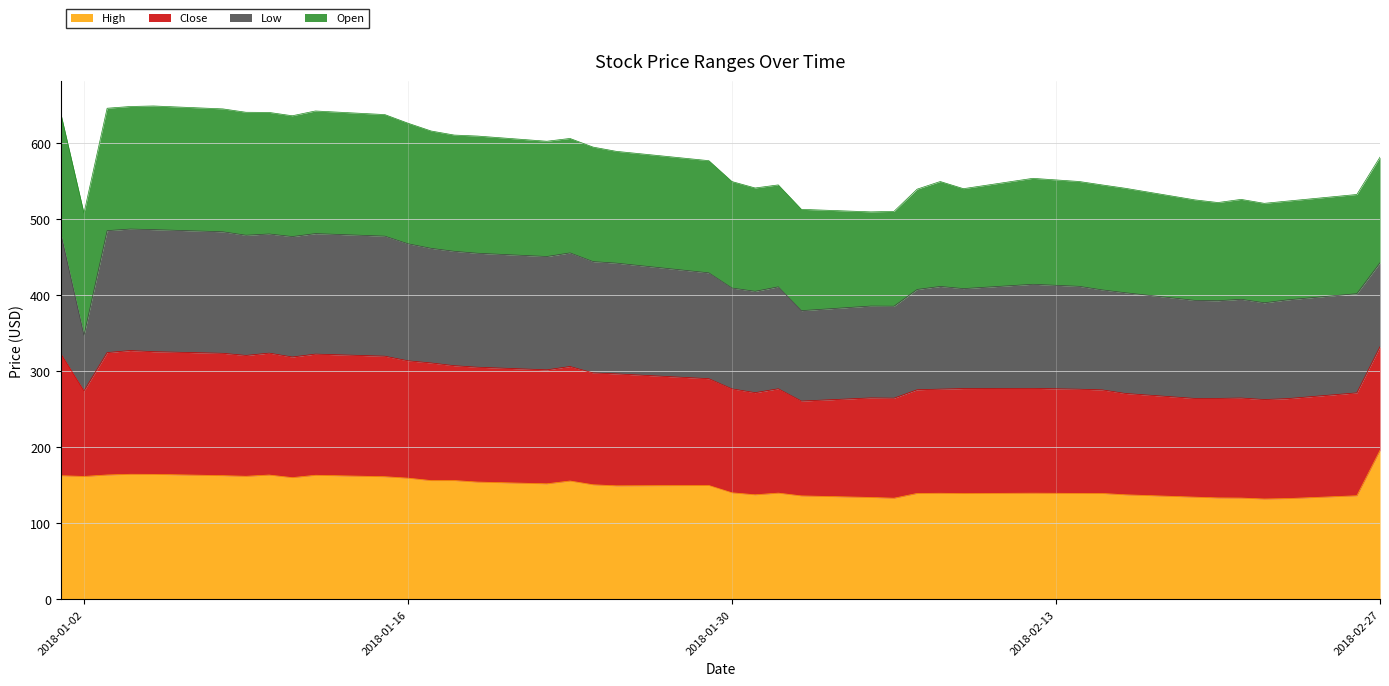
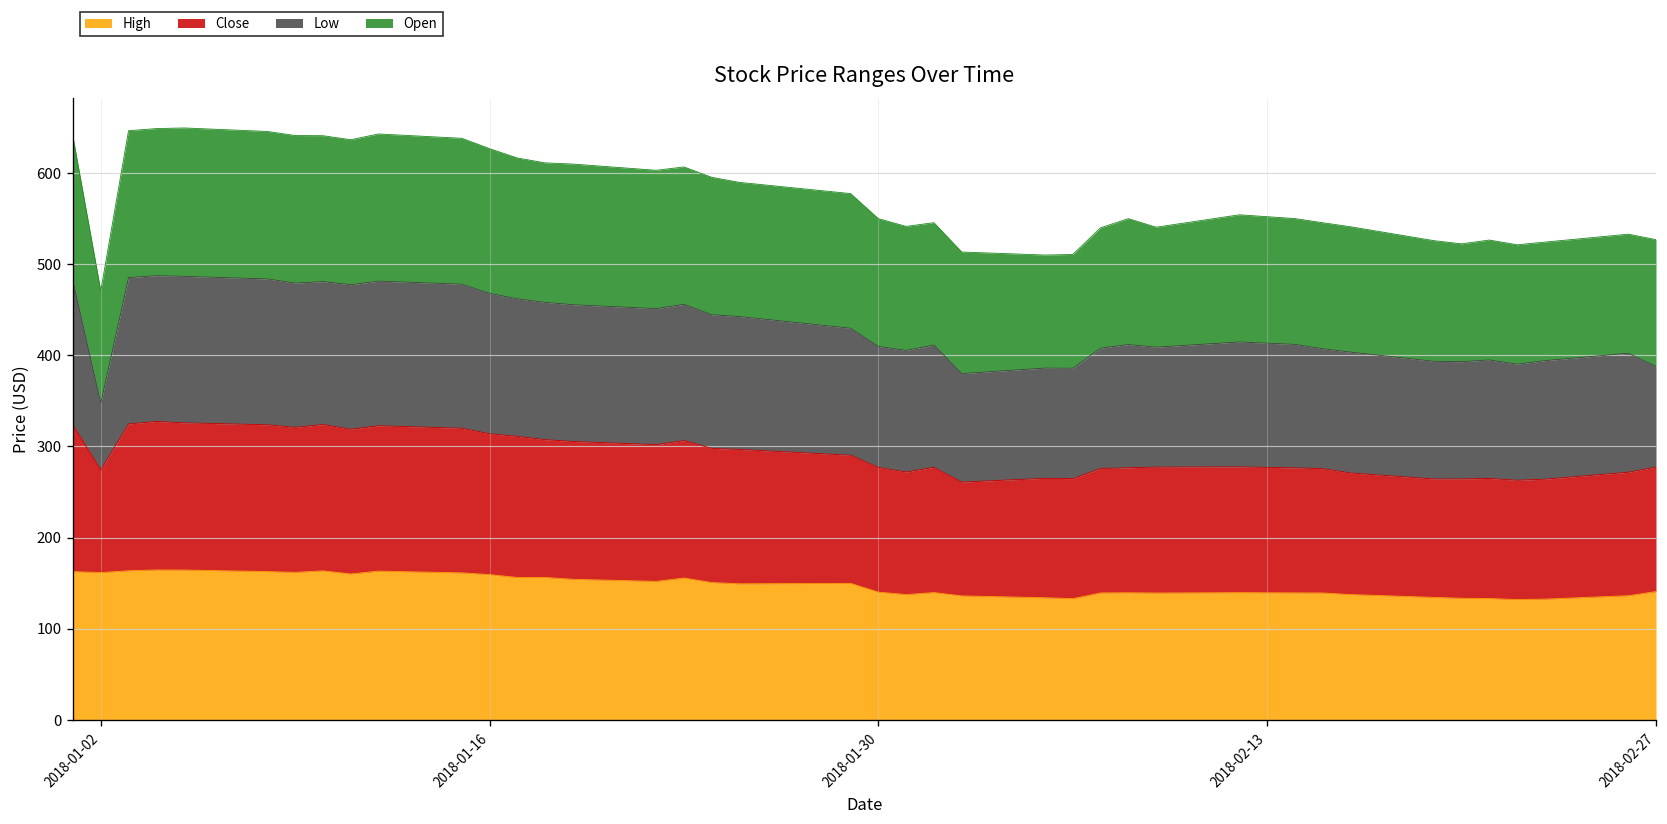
Open, 2018-01-02: 160 -> 120
High, 2018-02-27: 200 -> 140
